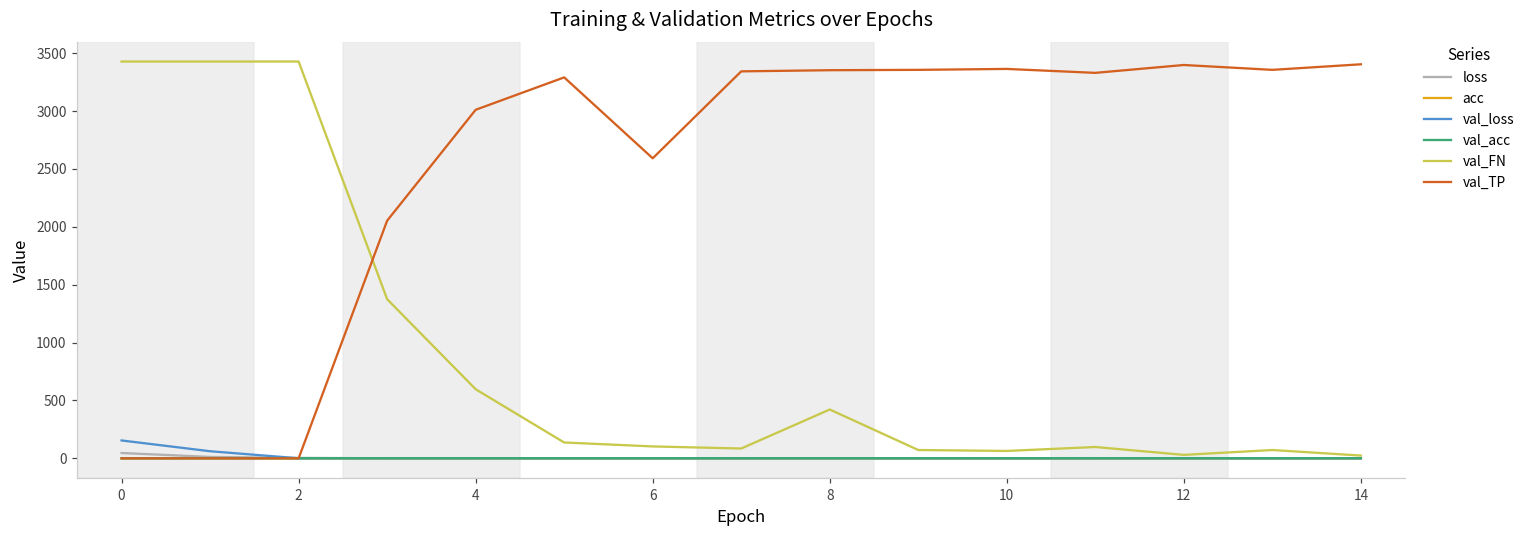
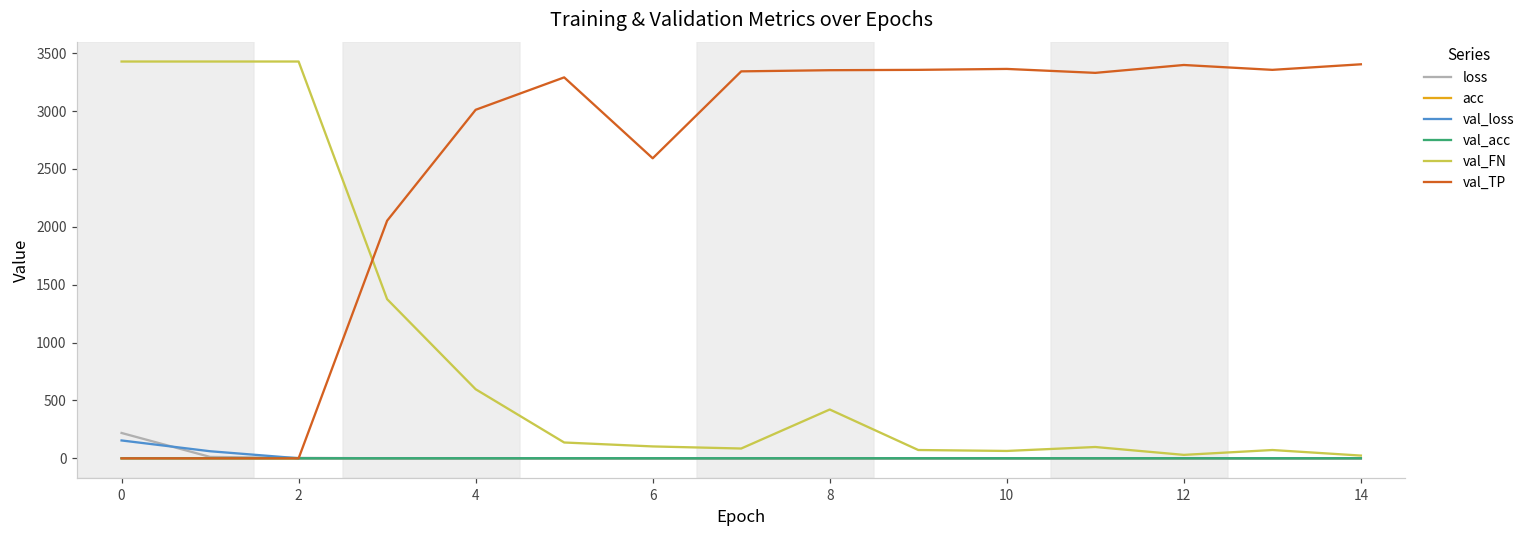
loss, 0: 50 -> 220
